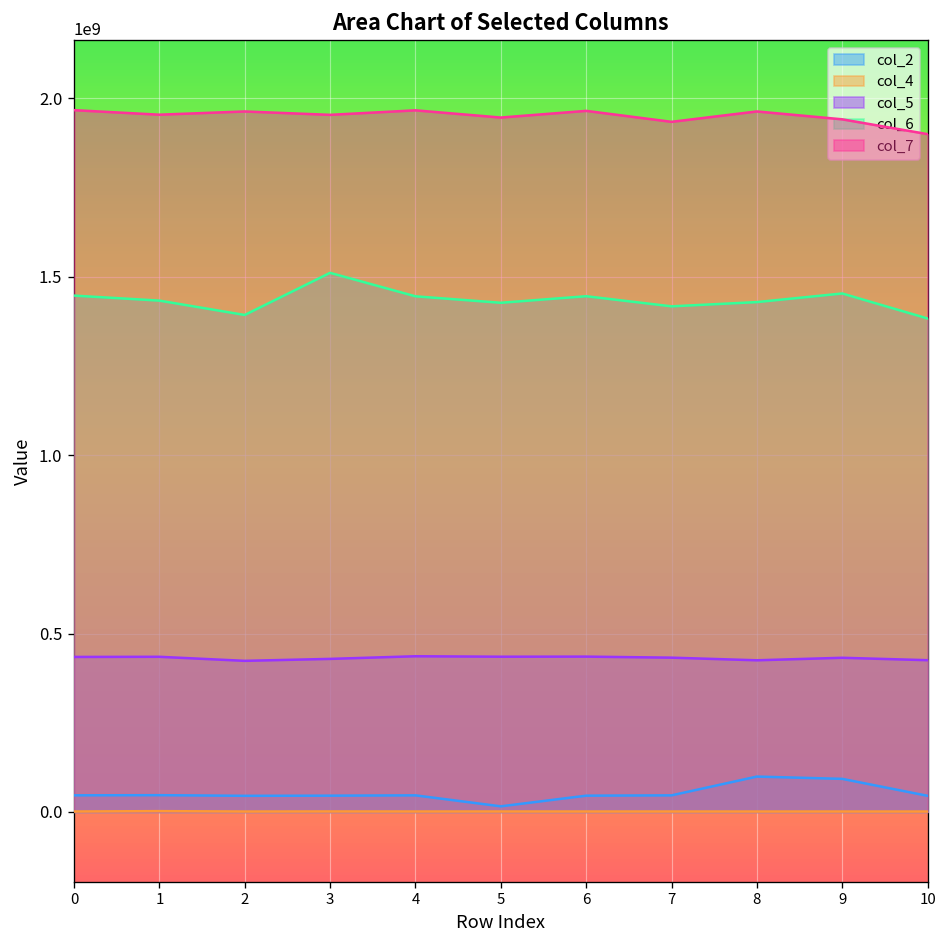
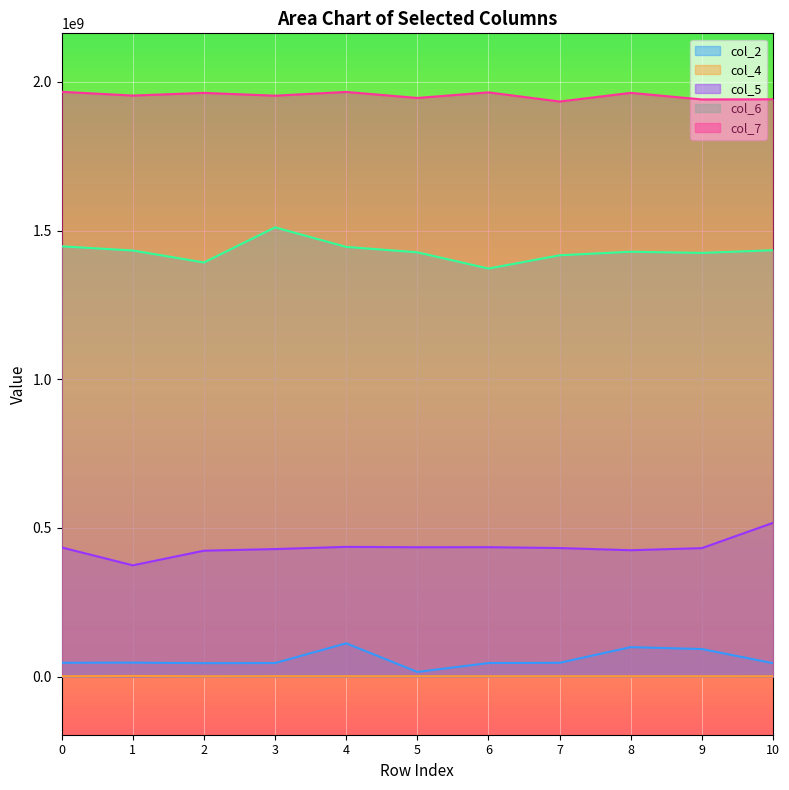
col_5, 1: 430000000 -> 370000000
col_2, 4: 50000000 -> 110000000
col_6, 6: 1450000000 -> 1370000000
col_6, 9: 1450000000 -> 1420000000
col_5, 10: 430000000 -> 520000000
col_6, 10: 1380000000 -> 1430000000
col_7, 10: 1900000000 -> 1940000000
